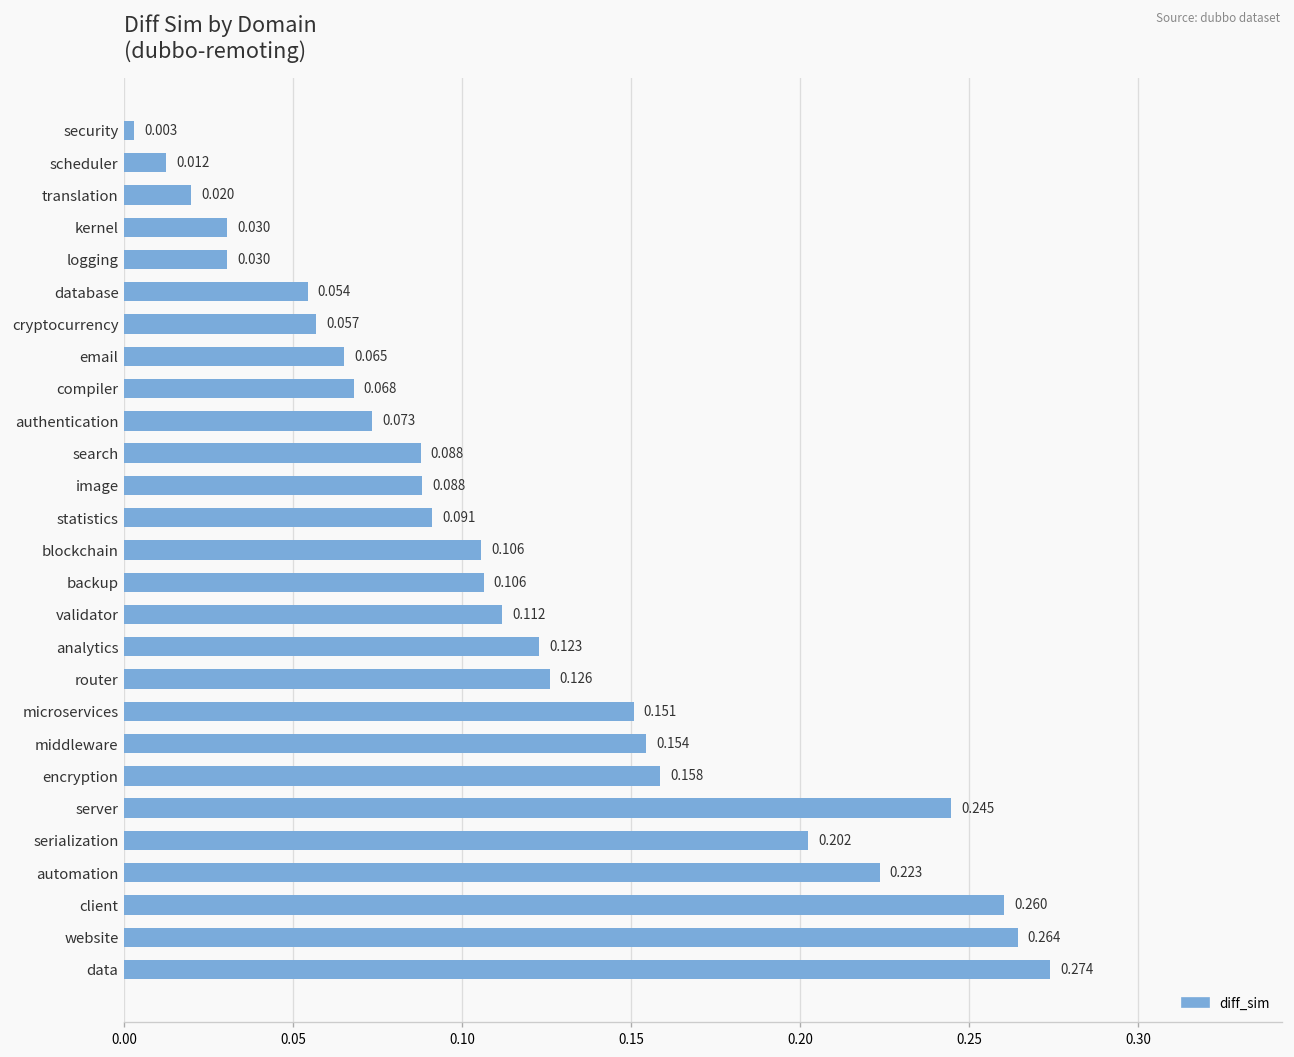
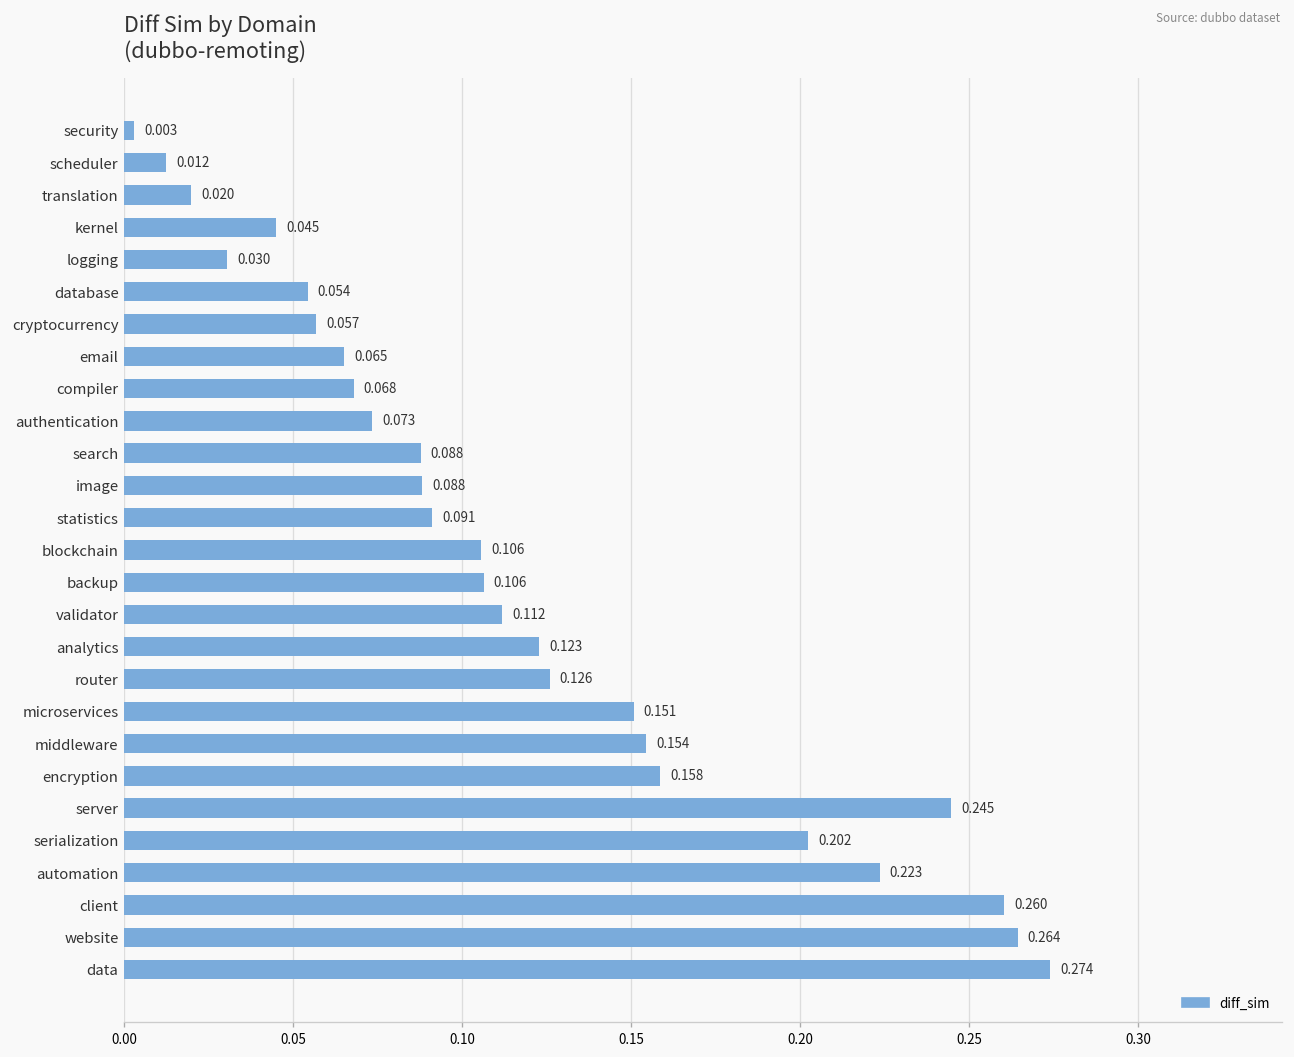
kernel: 0.030 -> 0.045
